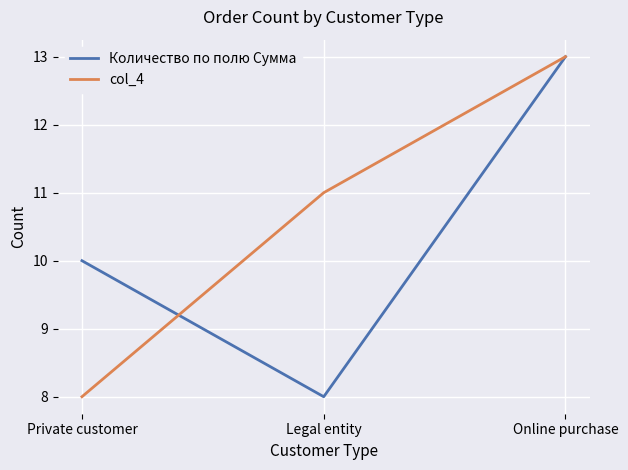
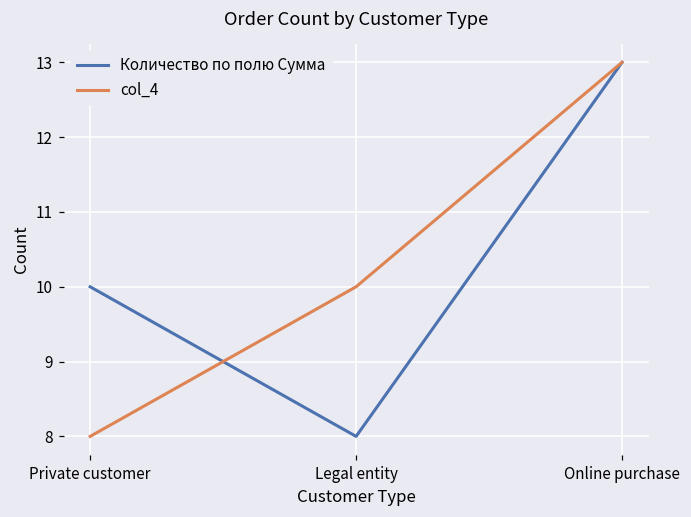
col_4, Legal entity: 11 -> 10
